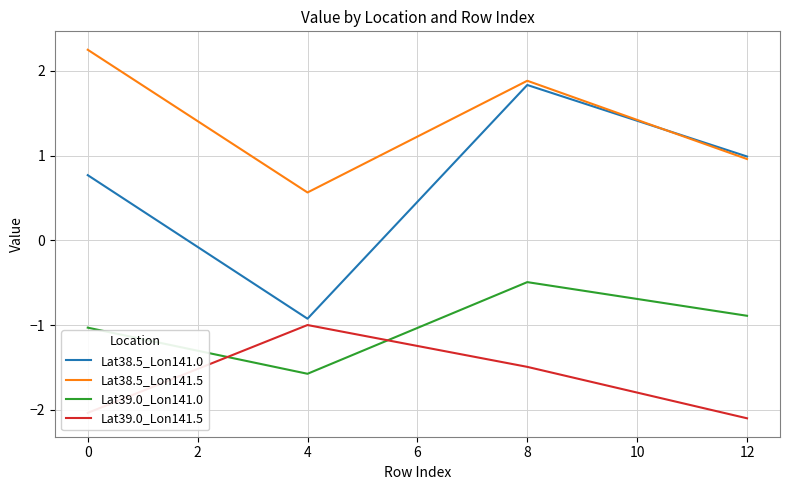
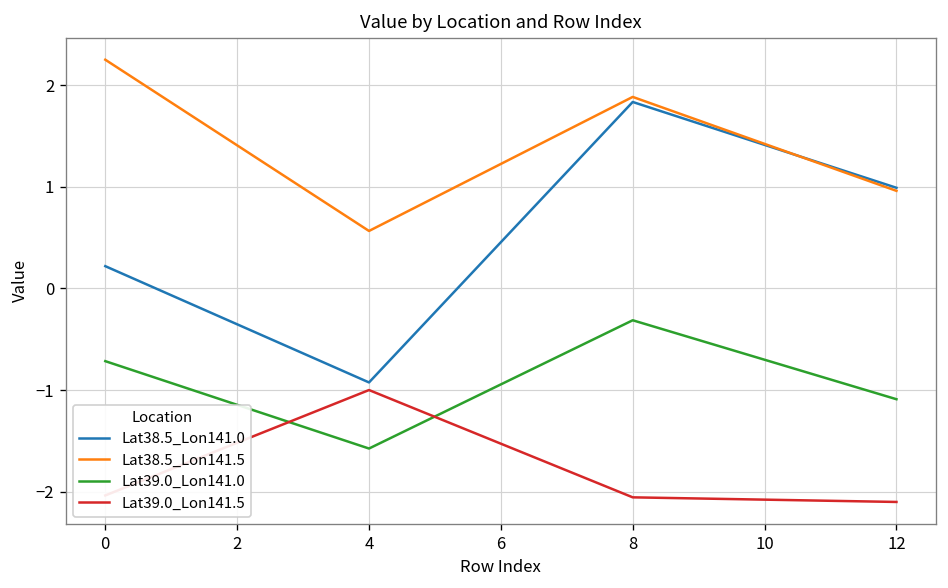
Lat38.5_Lon141.0, 0: 0.8 -> 0.2
Lat39.0_Lon141.0, 0: -1.0 -> -0.7
Lat39.0_Lon141.0, 8: -0.5 -> -0.3
Lat39.0_Lon141.5, 8: -1.5 -> -2.1
Lat39.0_Lon141.0, 12: -0.9 -> -1.1
